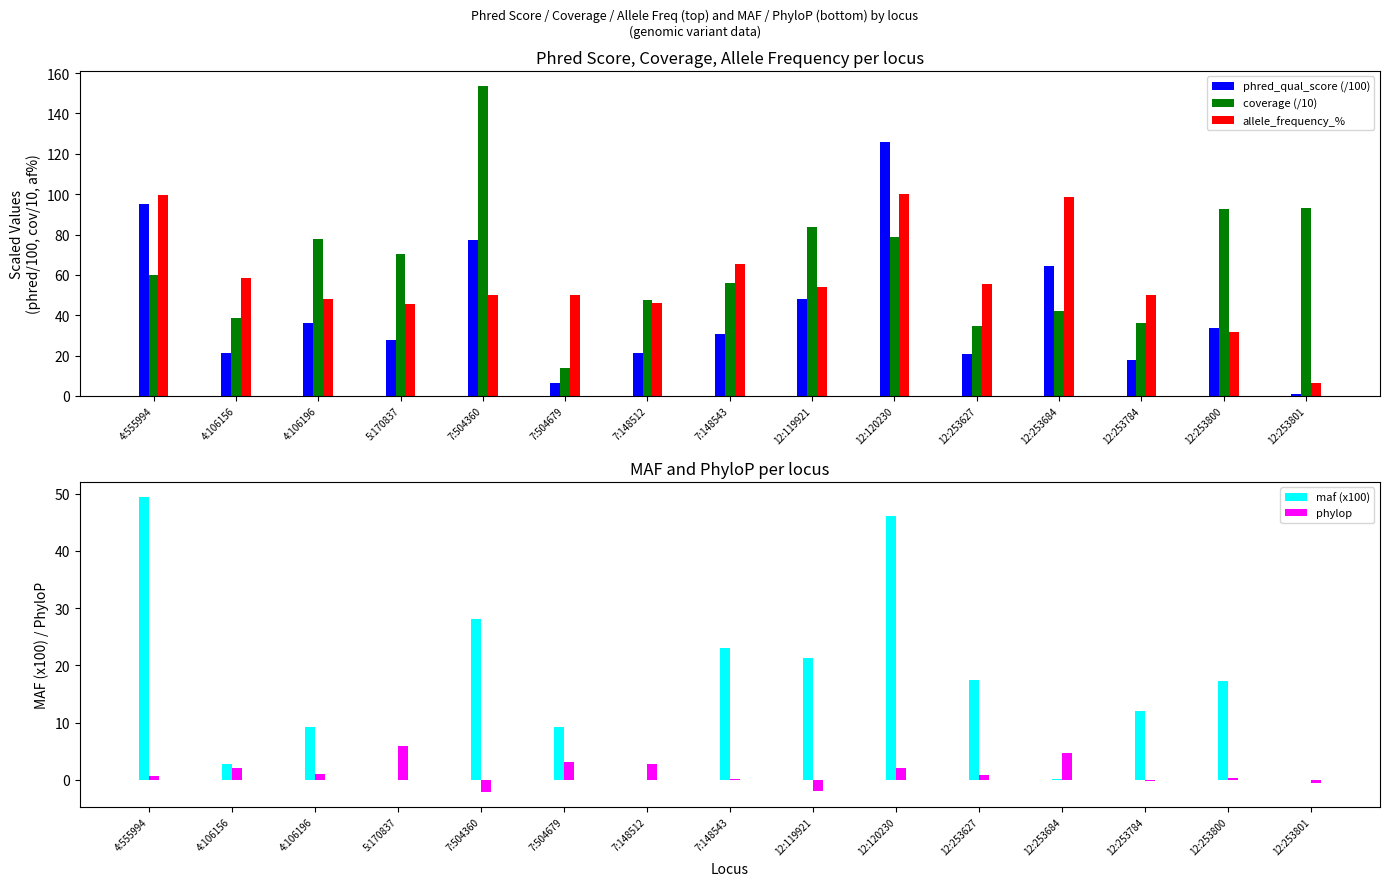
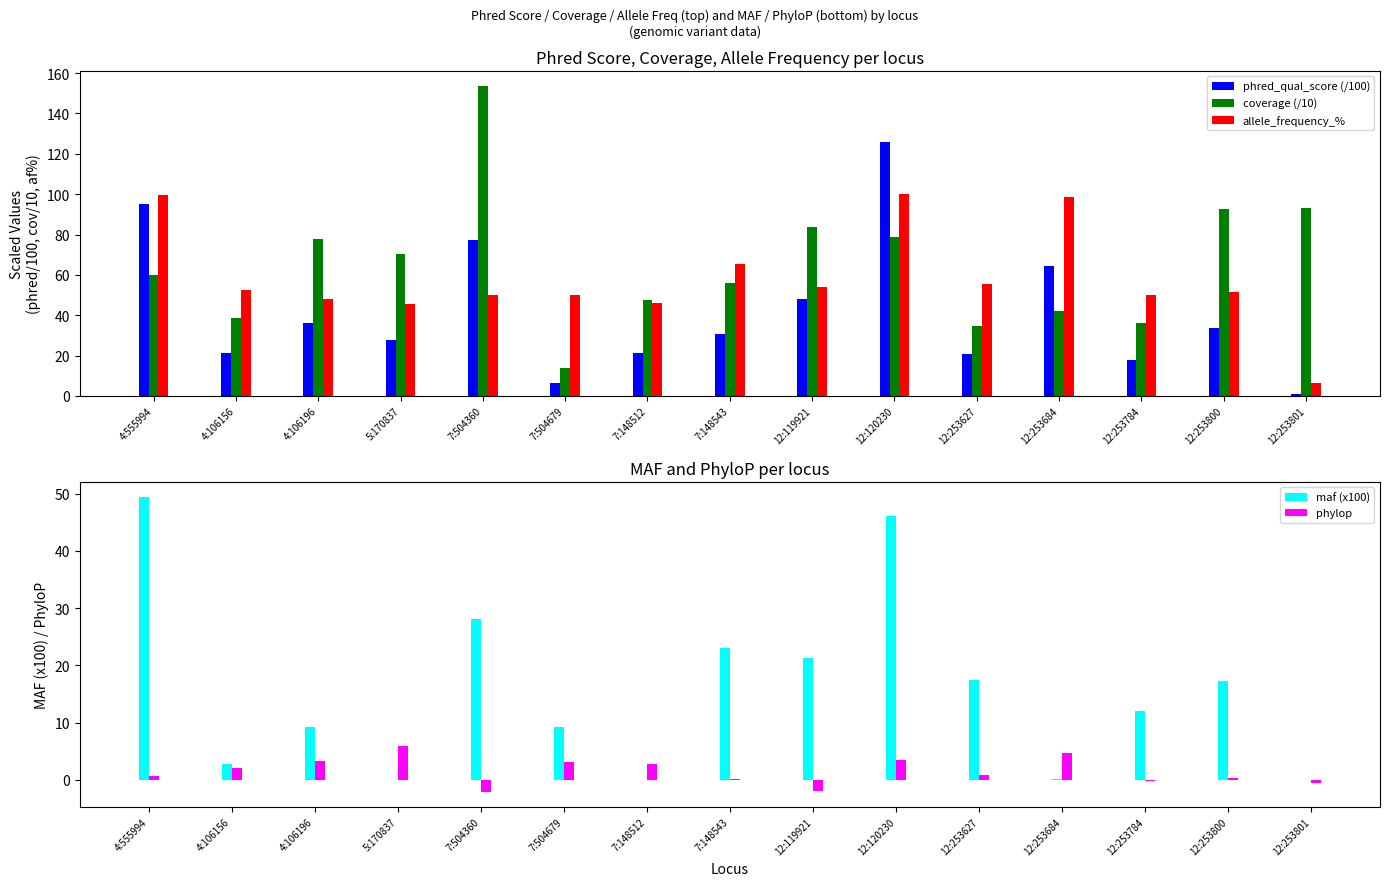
Phred Score, Coverage, Allele Frequency per locus, allele_frequency_%, 4:106156: 58 -> 53
Phred Score, Coverage, Allele Frequency per locus, allele_frequency_%, 12:253800: 32 -> 51
MAF and PhyloP per locus, phylop, 4:106196: 1 -> 3
MAF and PhyloP per locus, phylop, 12:120230: 2 -> 4
